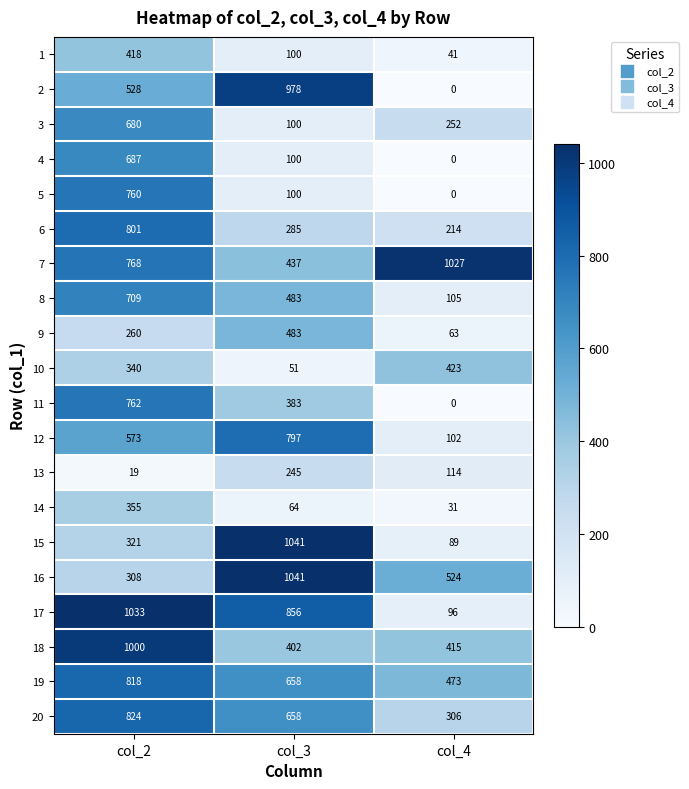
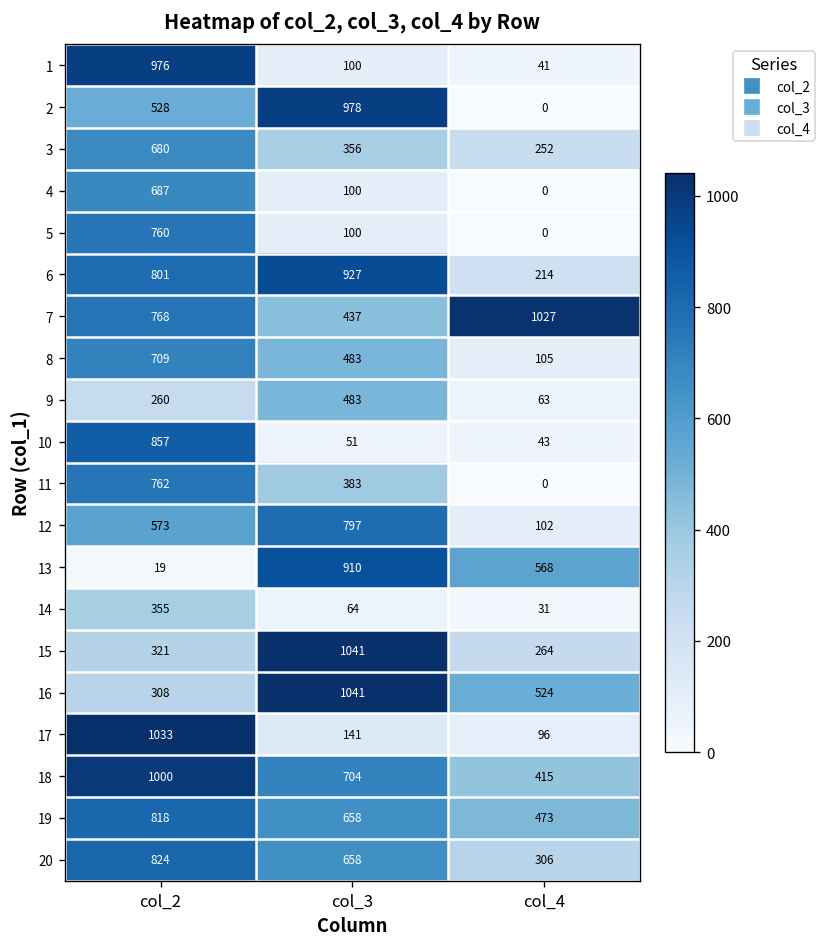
1, col_2: 418 -> 976
3, col_3: 100 -> 356
6, col_3: 285 -> 927
10, col_2: 340 -> 857
10, col_4: 423 -> 43
13, col_3: 245 -> 910
13, col_4: 114 -> 568
15, col_4: 89 -> 264
17, col_3: 856 -> 141
18, col_3: 402 -> 704
